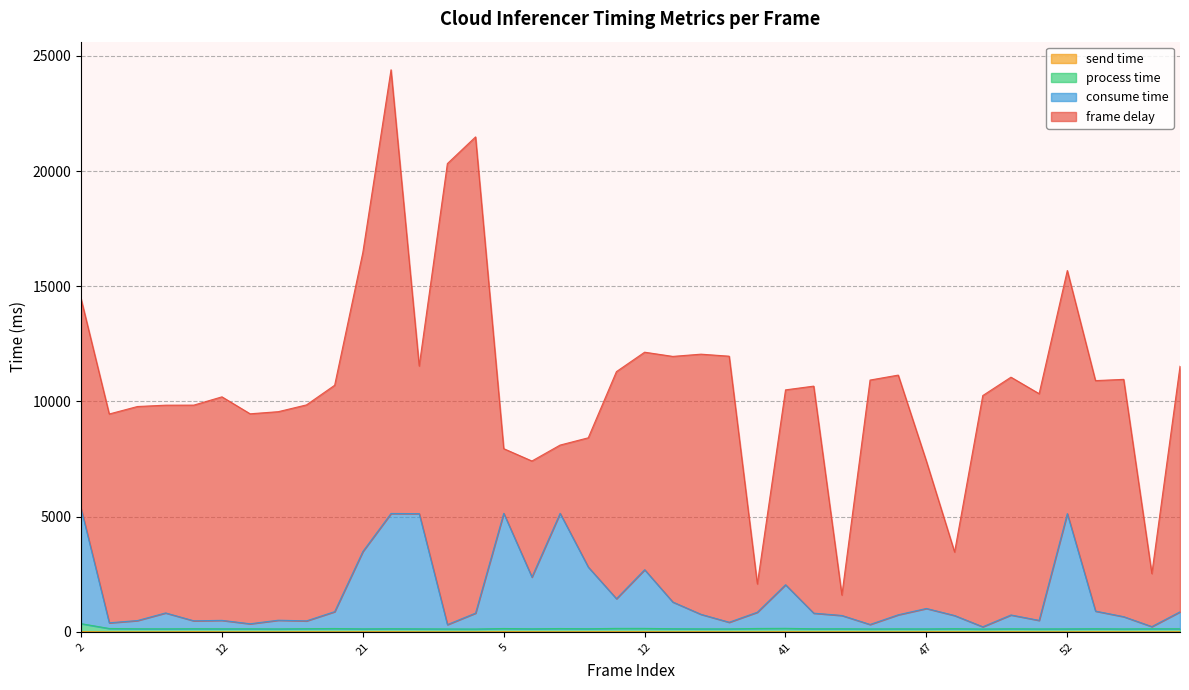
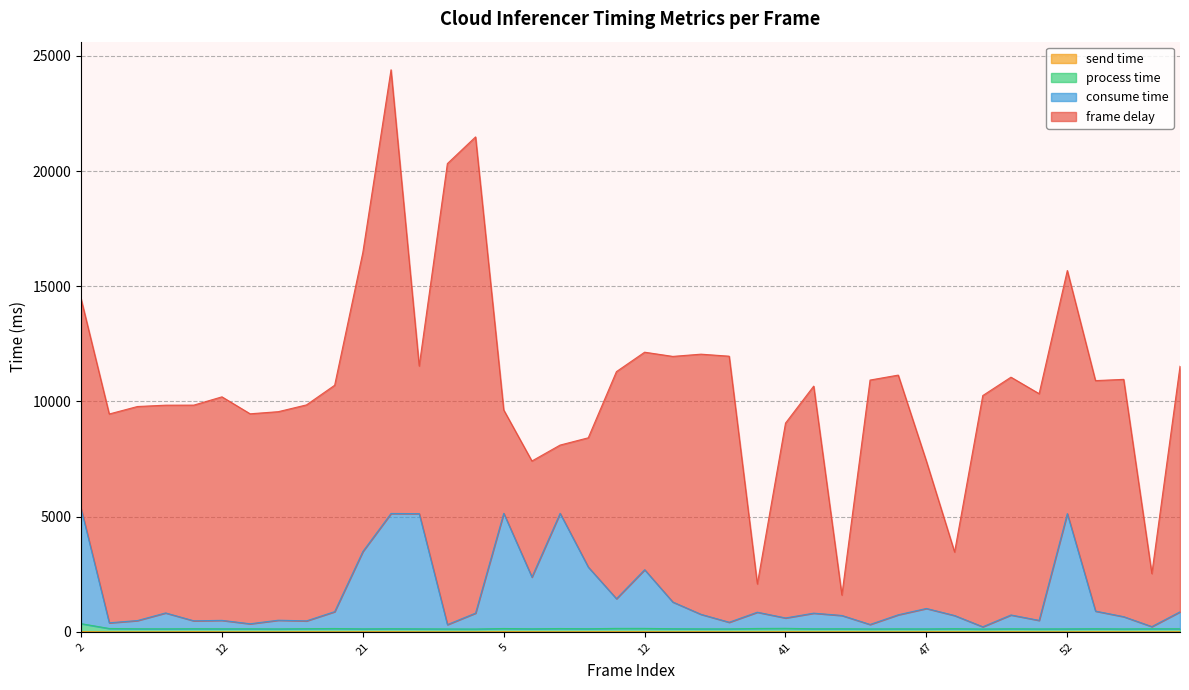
frame delay, 5: 2800 -> 4500
consume time, 41: 1900 -> 500
